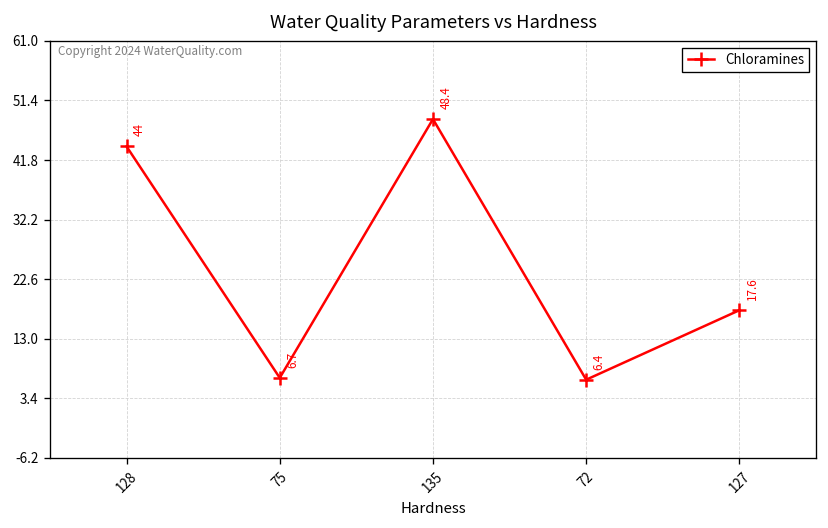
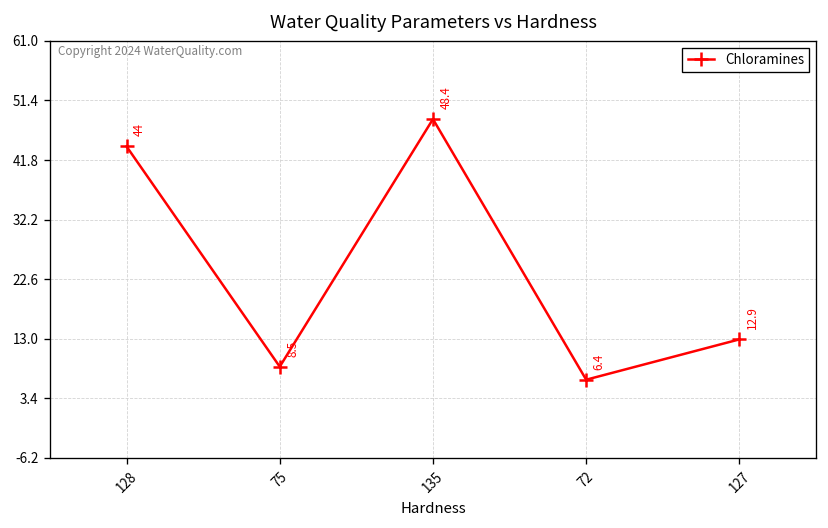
75: 6.7 -> 8.5
127: 17.6 -> 12.9
